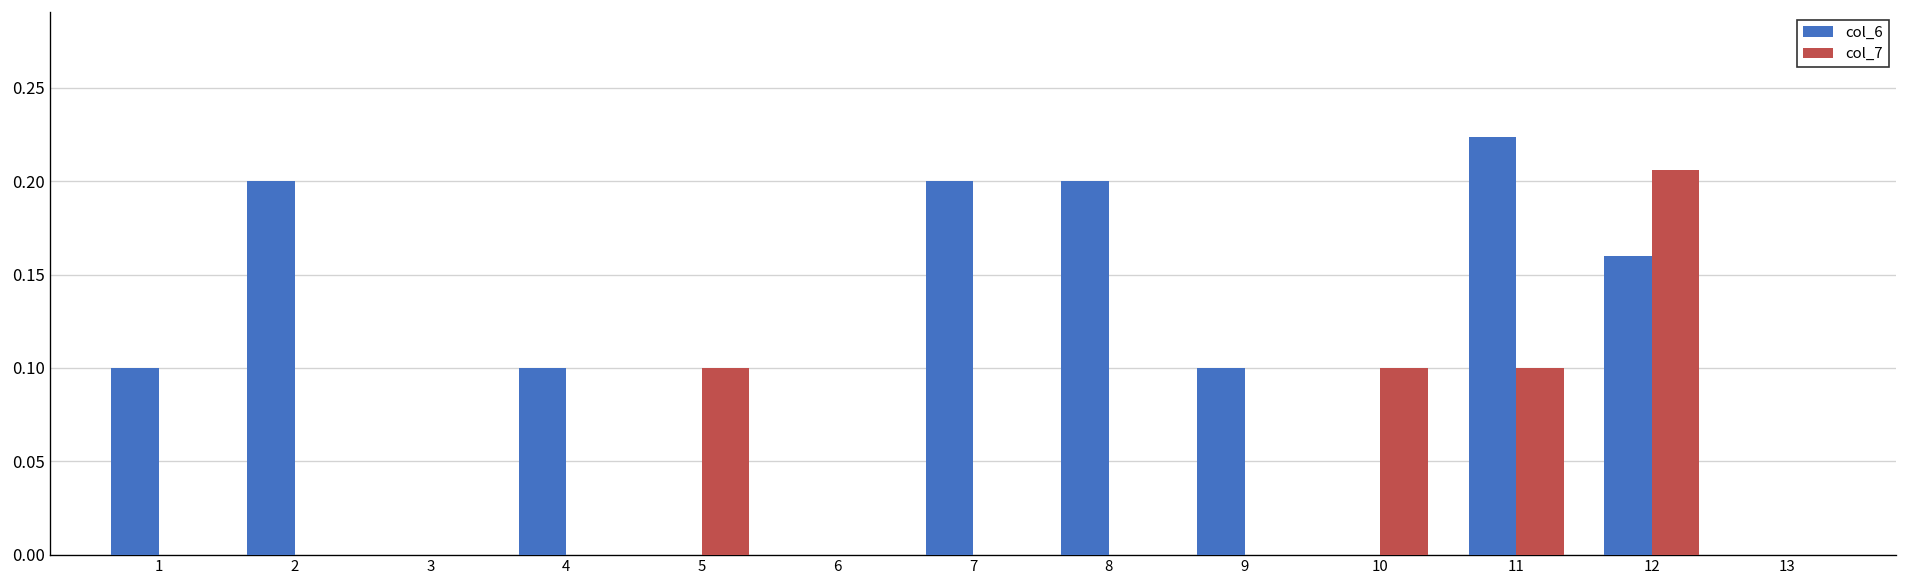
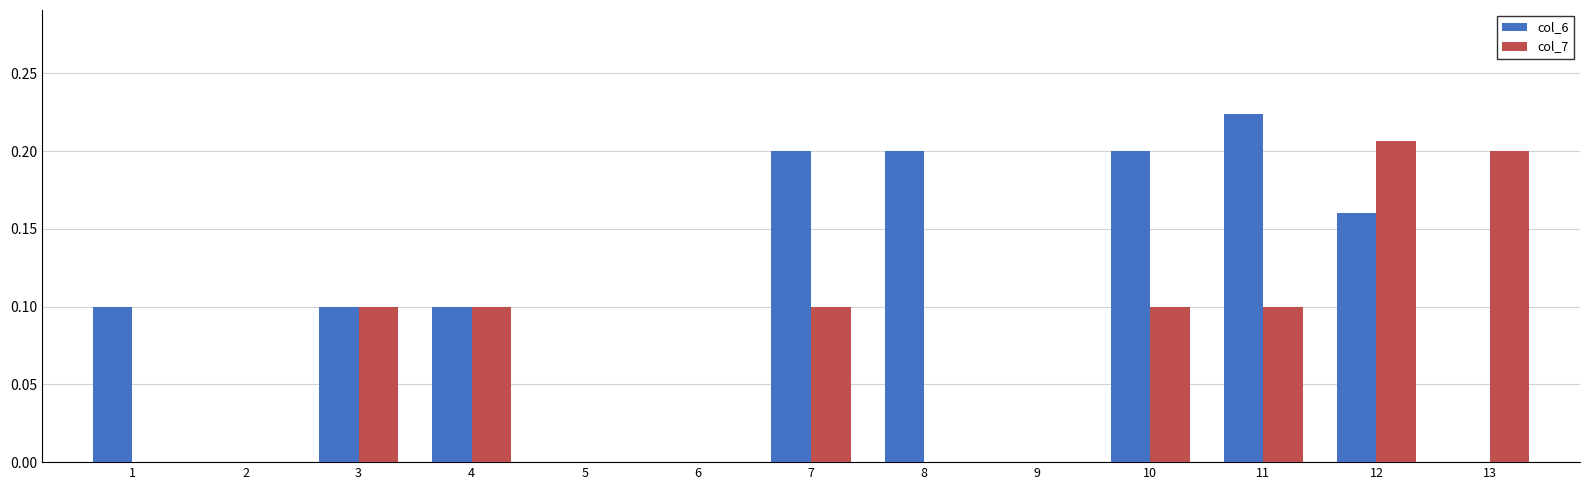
col_6, 2: 0.2 -> 0.0
col_6, 3: 0.0 -> 0.1
col_7, 3: 0.0 -> 0.1
col_7, 4: 0.0 -> 0.1
col_7, 5: 0.1 -> 0.0
col_7, 7: 0.0 -> 0.1
col_6, 9: 0.1 -> 0.0
col_6, 10: 0.0 -> 0.2
col_7, 13: 0.0 -> 0.2
